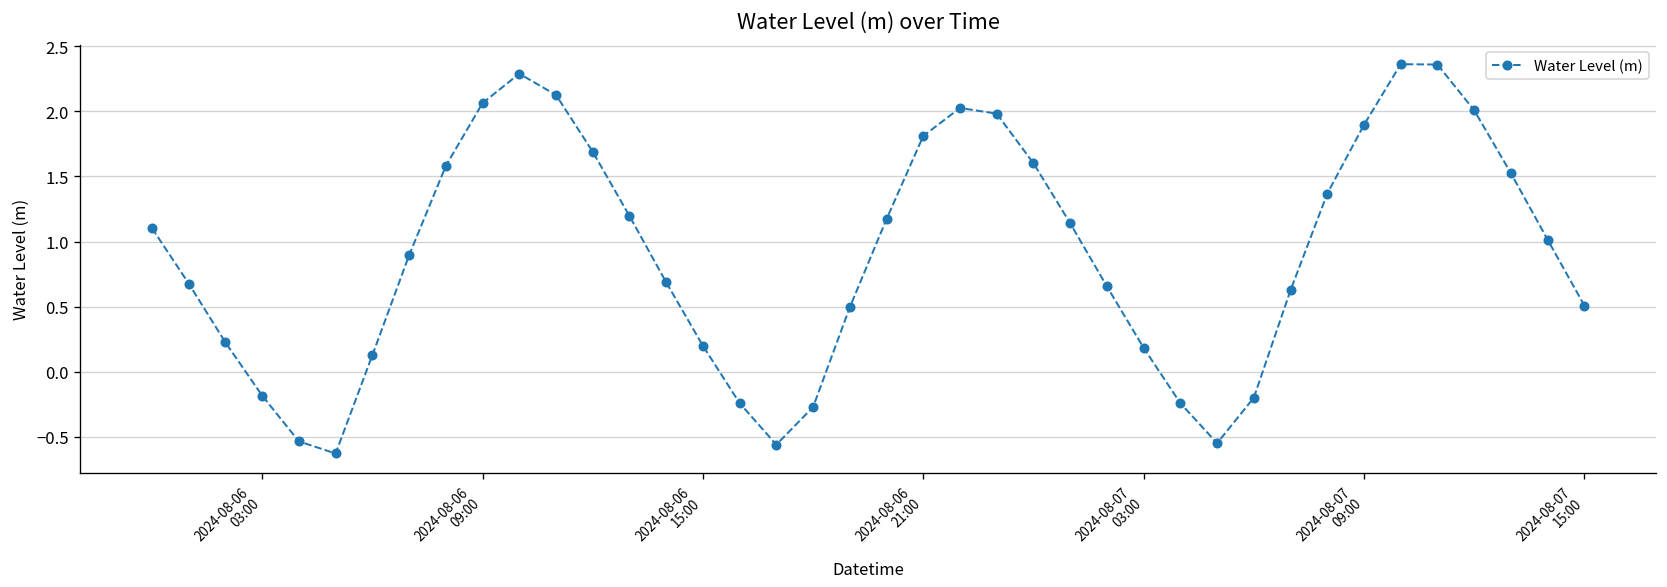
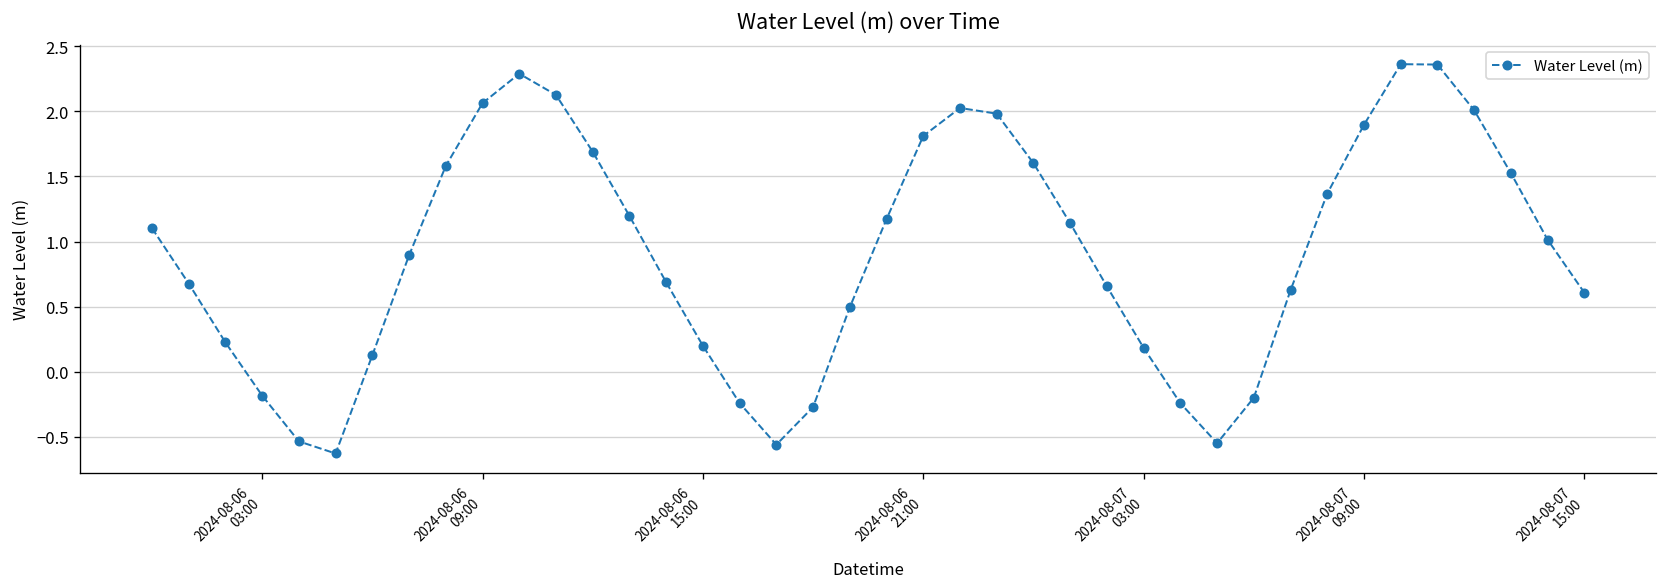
2024-08-07 15:00: 0.51 -> 0.61
